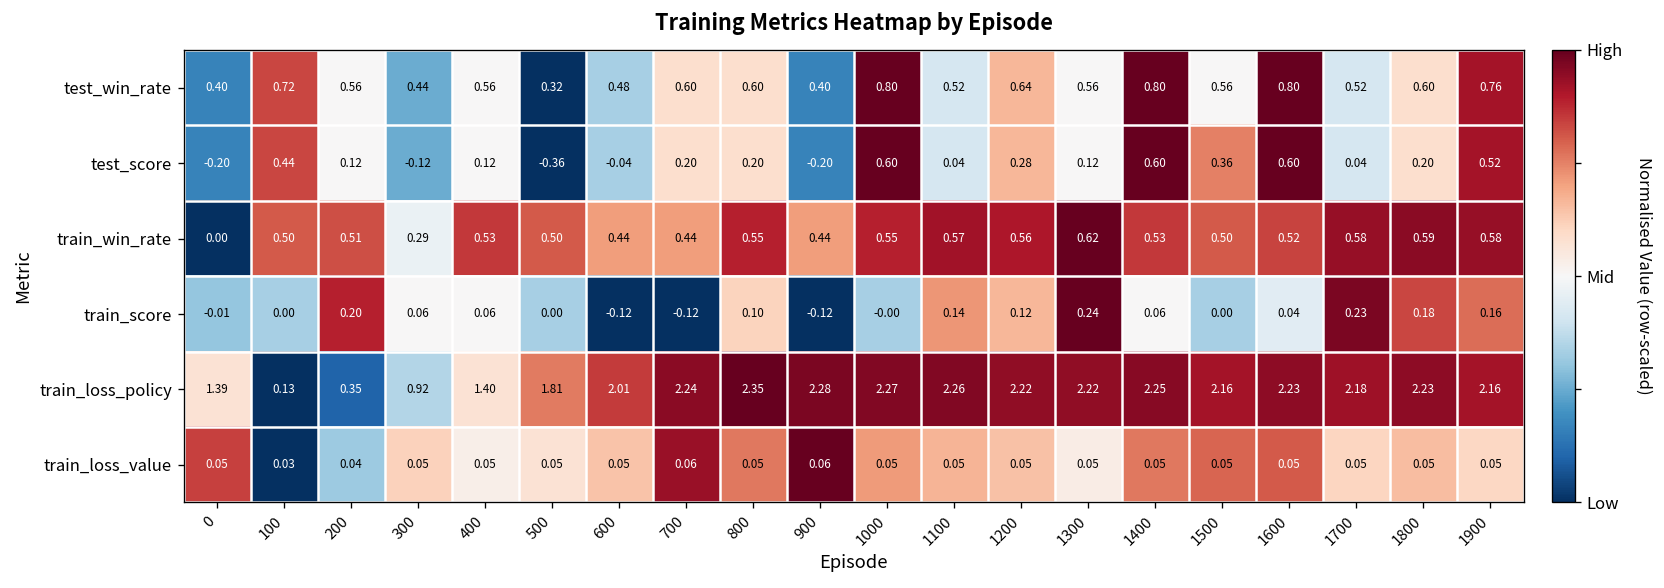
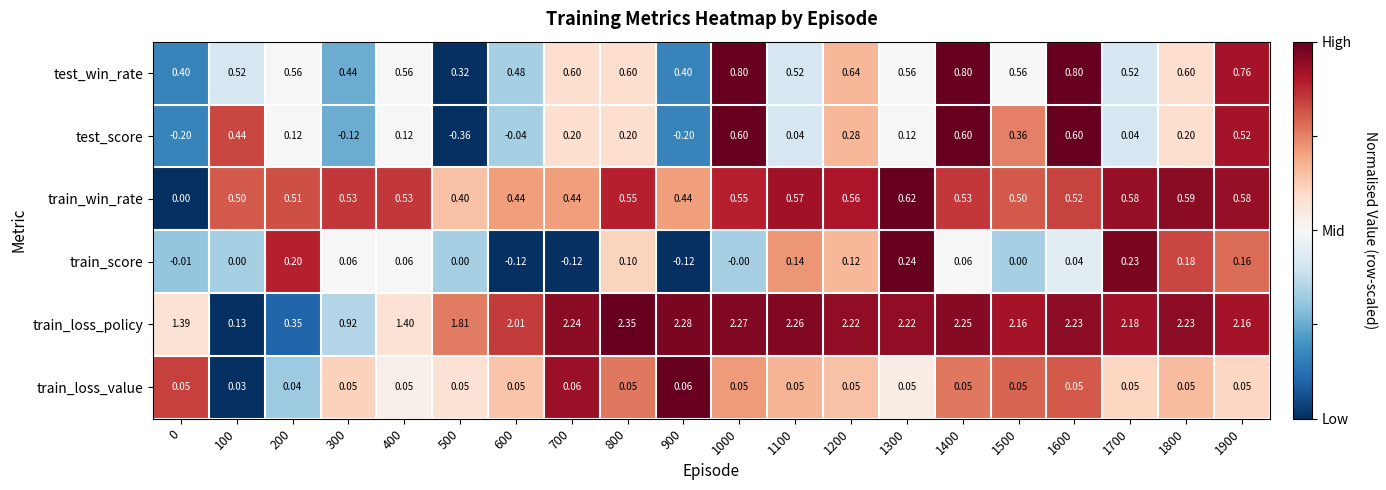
test_win_rate, 100: 0.72 -> 0.52
train_win_rate, 300: 0.29 -> 0.53
train_win_rate, 500: 0.50 -> 0.40
